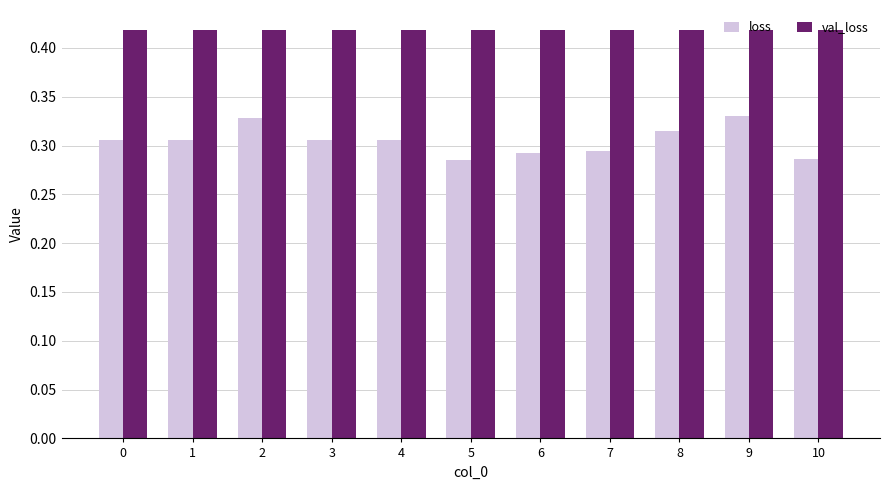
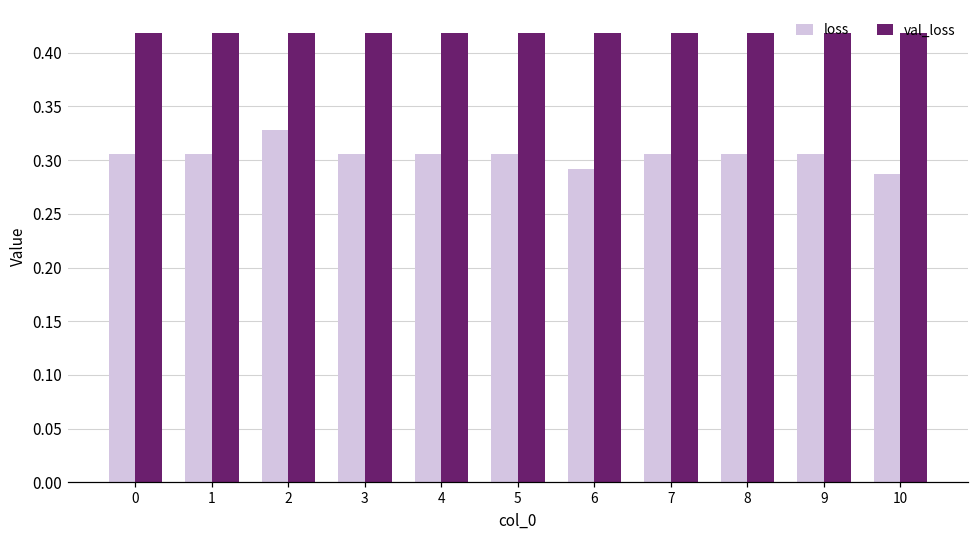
loss, 5: 0.29 -> 0.31
loss, 7: 0.29 -> 0.31
loss, 8: 0.32 -> 0.31
loss, 9: 0.33 -> 0.31
